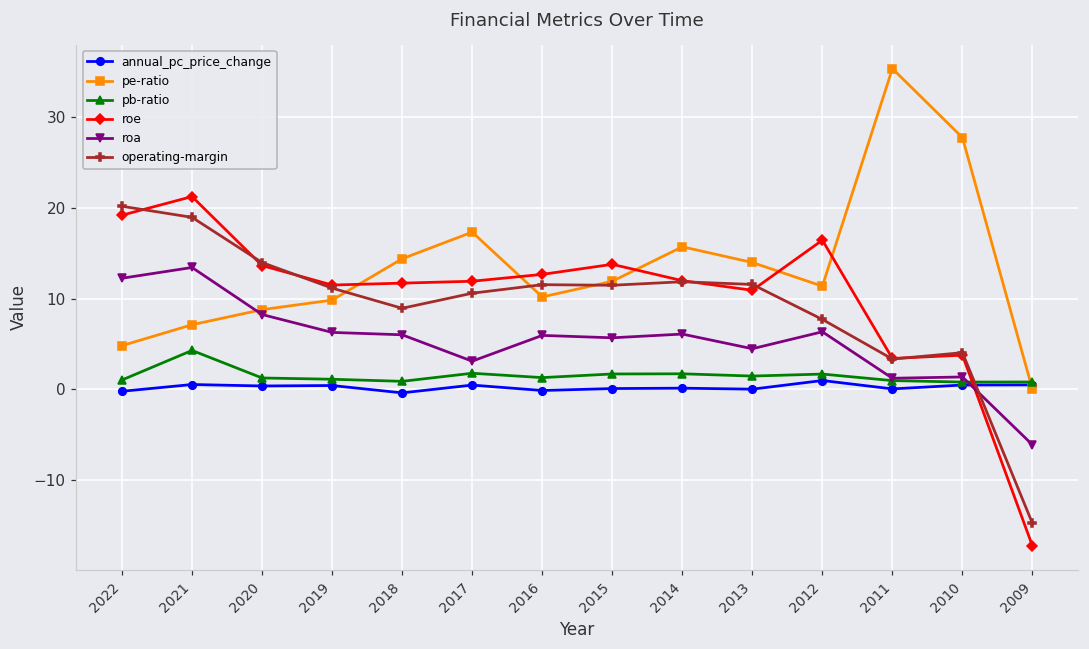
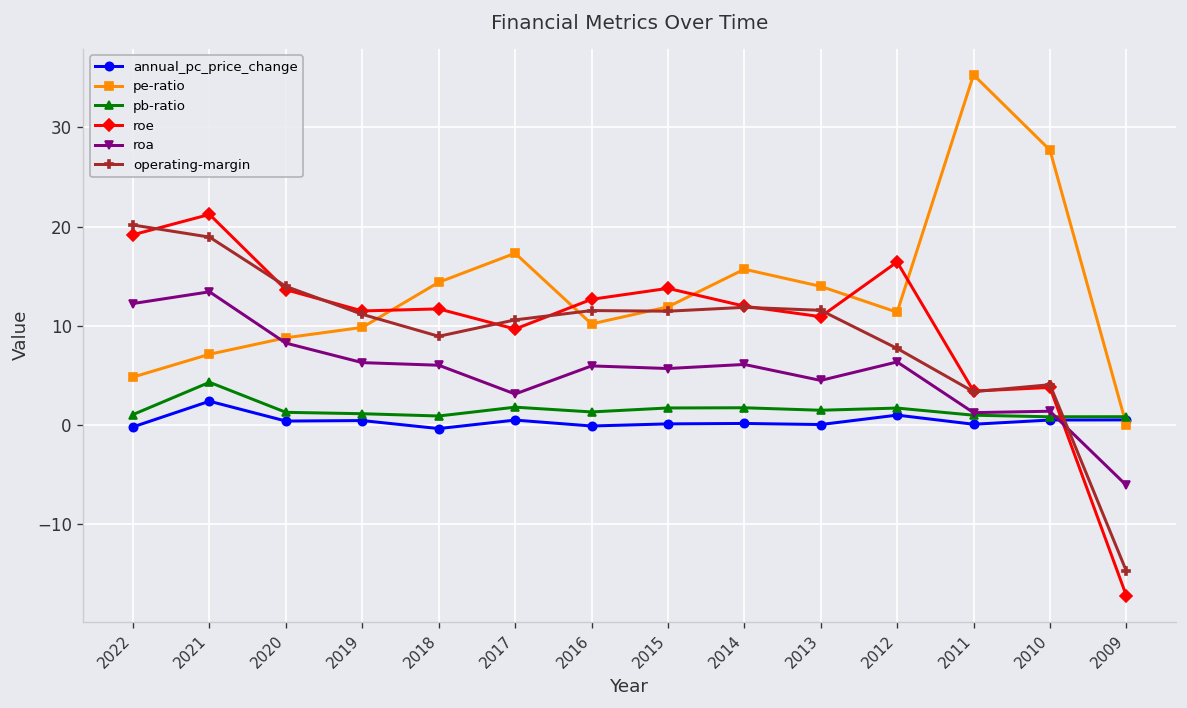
annual_pc_price_change, 2021: 1 -> 2
roe, 2017: 12 -> 10
